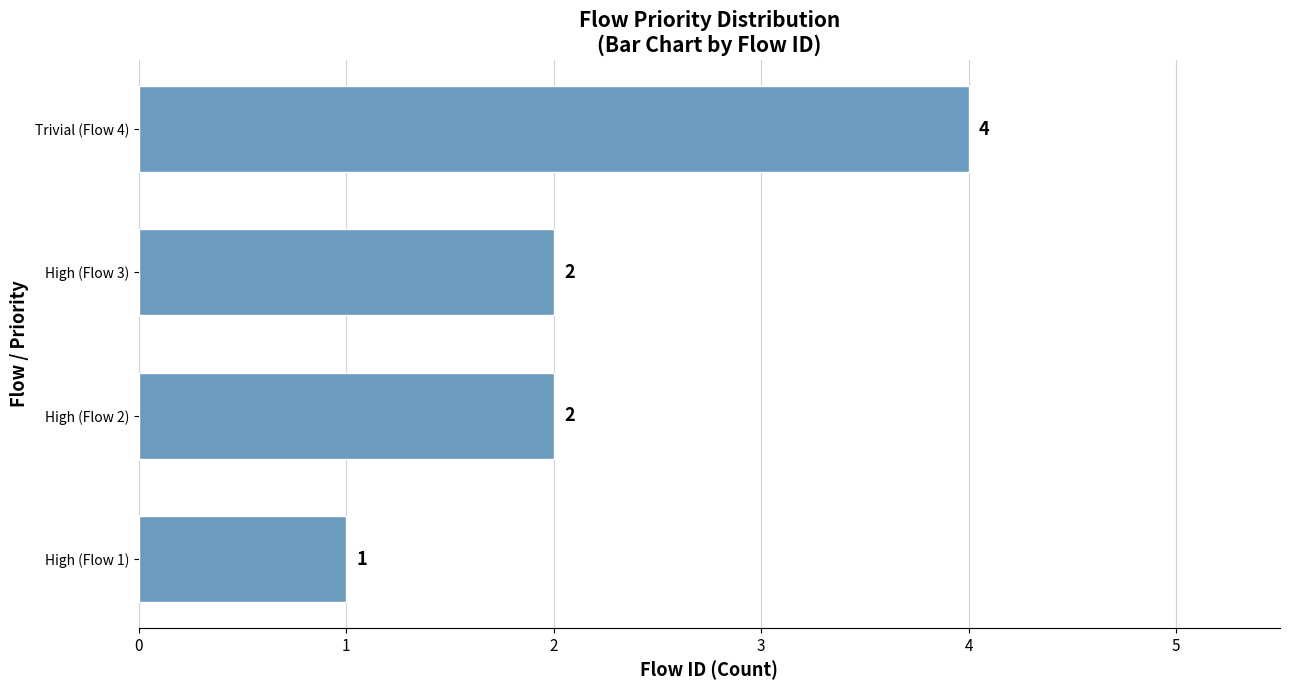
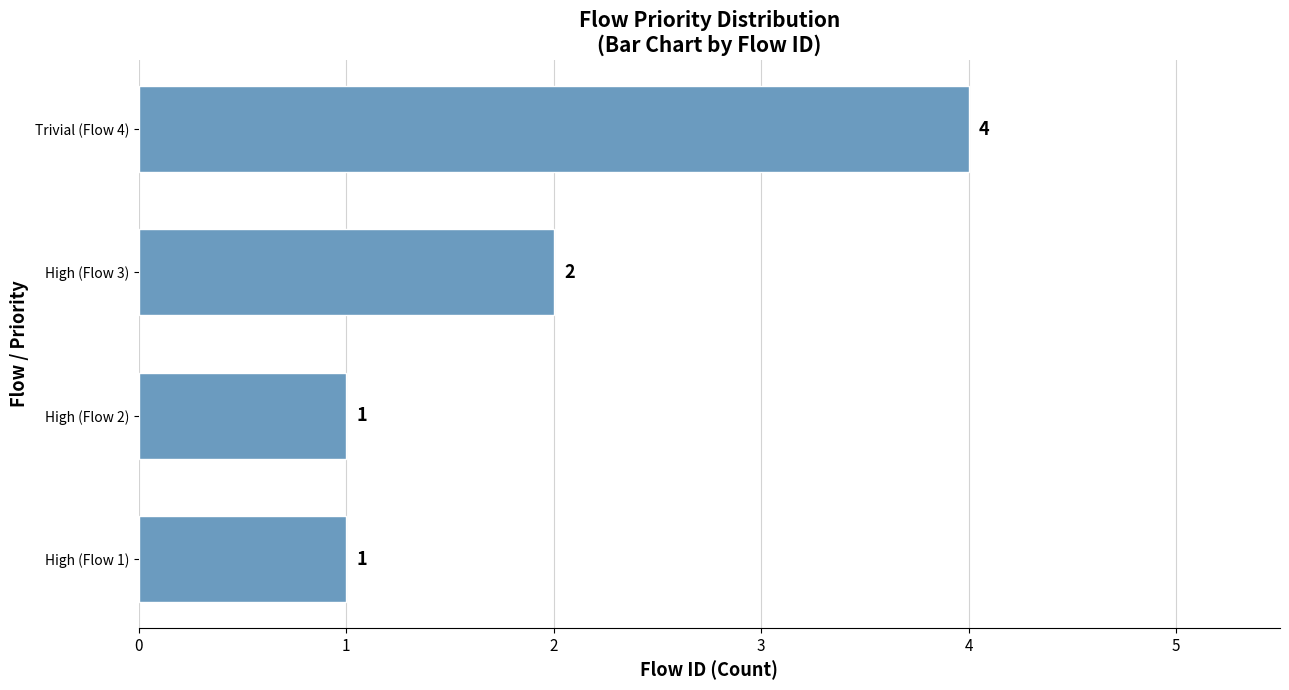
High (Flow 2): 2 -> 1
